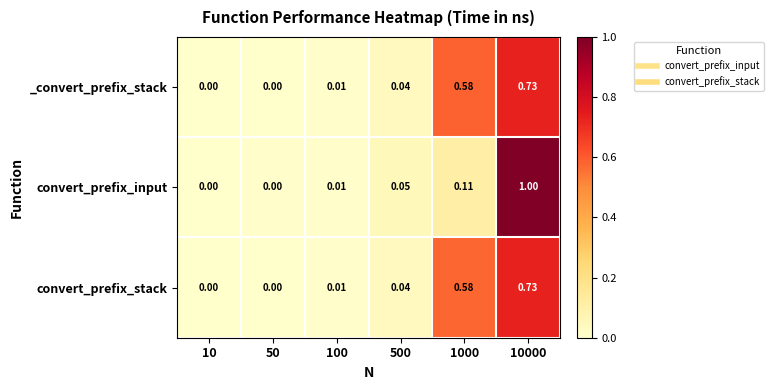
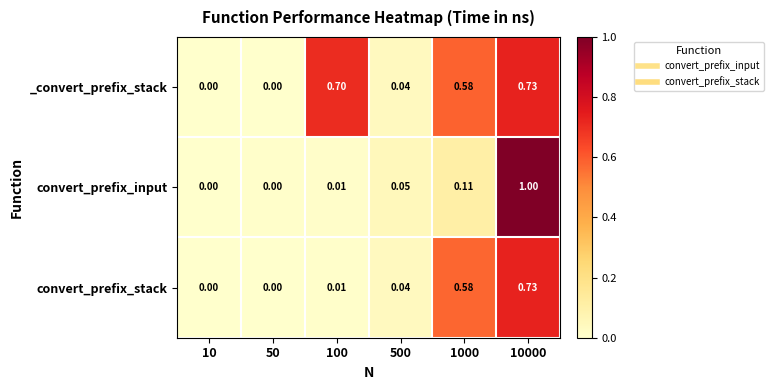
_convert_prefix_stack, 100: 0.01 -> 0.70
